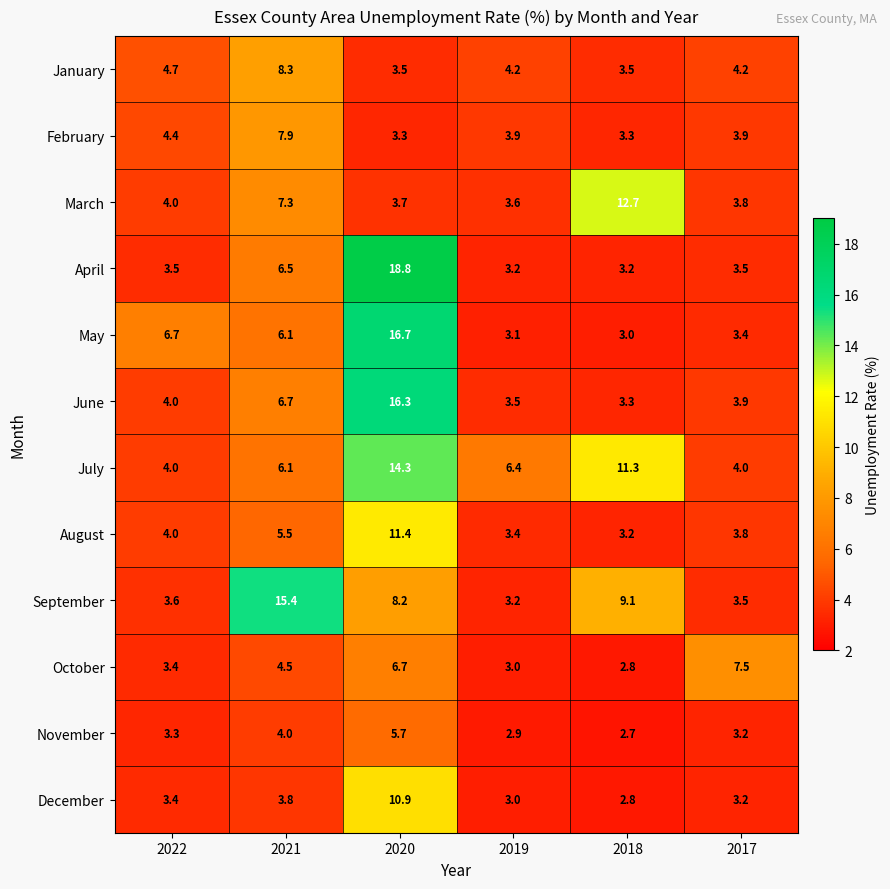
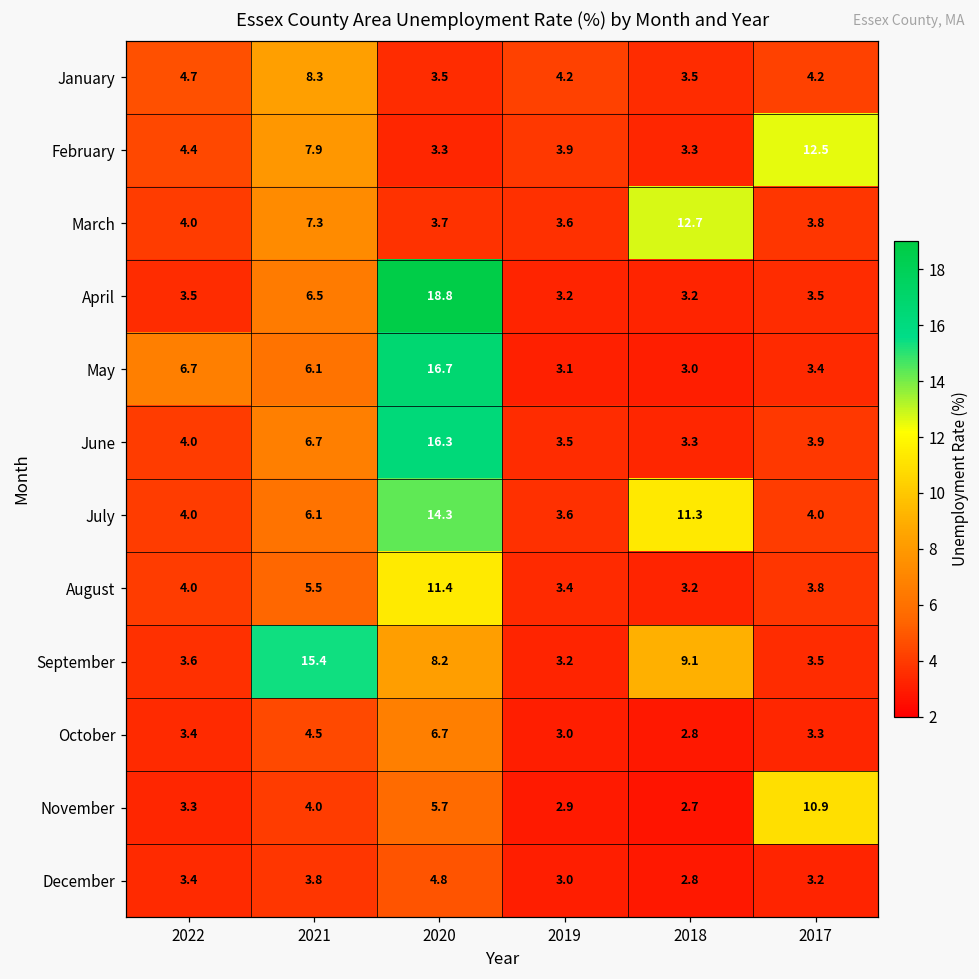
February, 2017: 3.9 -> 12.5
July, 2019: 6.4 -> 3.6
October, 2017: 7.5 -> 3.3
November, 2017: 3.2 -> 10.9
December, 2020: 10.9 -> 4.8
